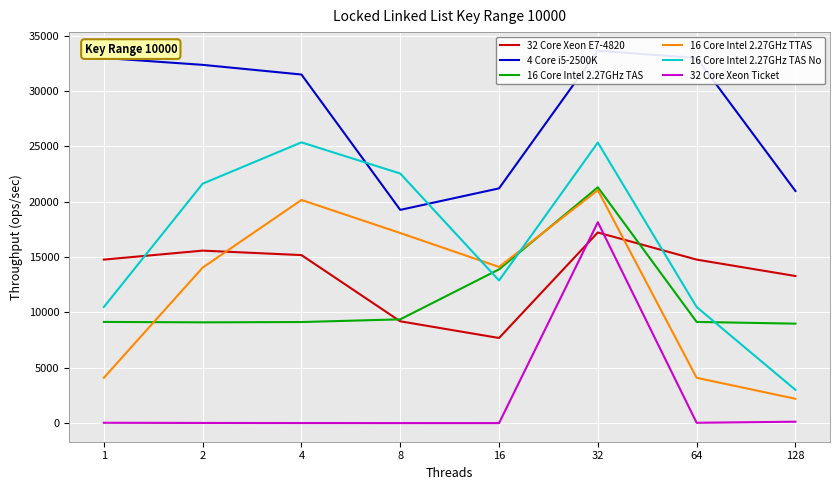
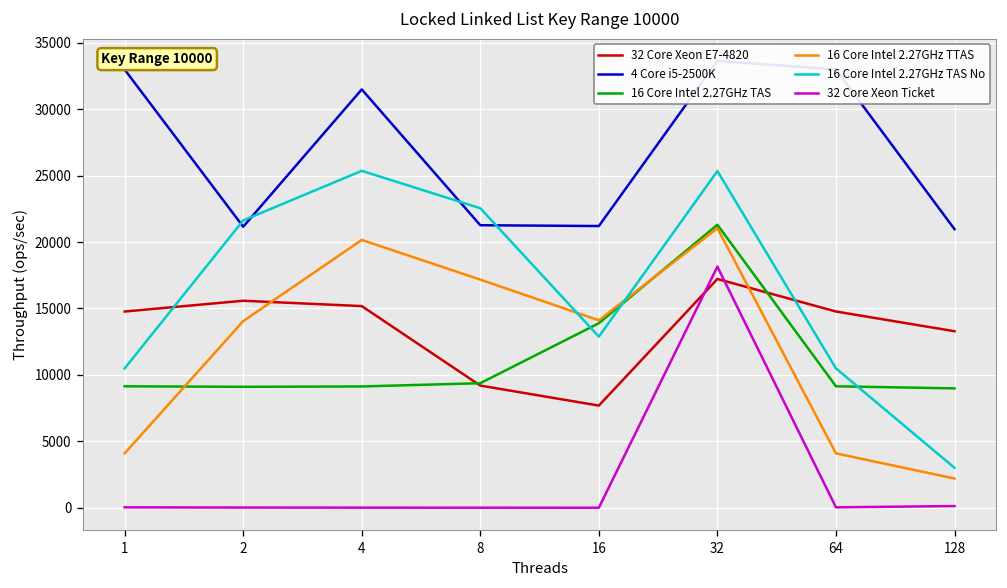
4 Core i5-2500K, 2: 32400 -> 21200
4 Core i5-2500K, 8: 19300 -> 21300
